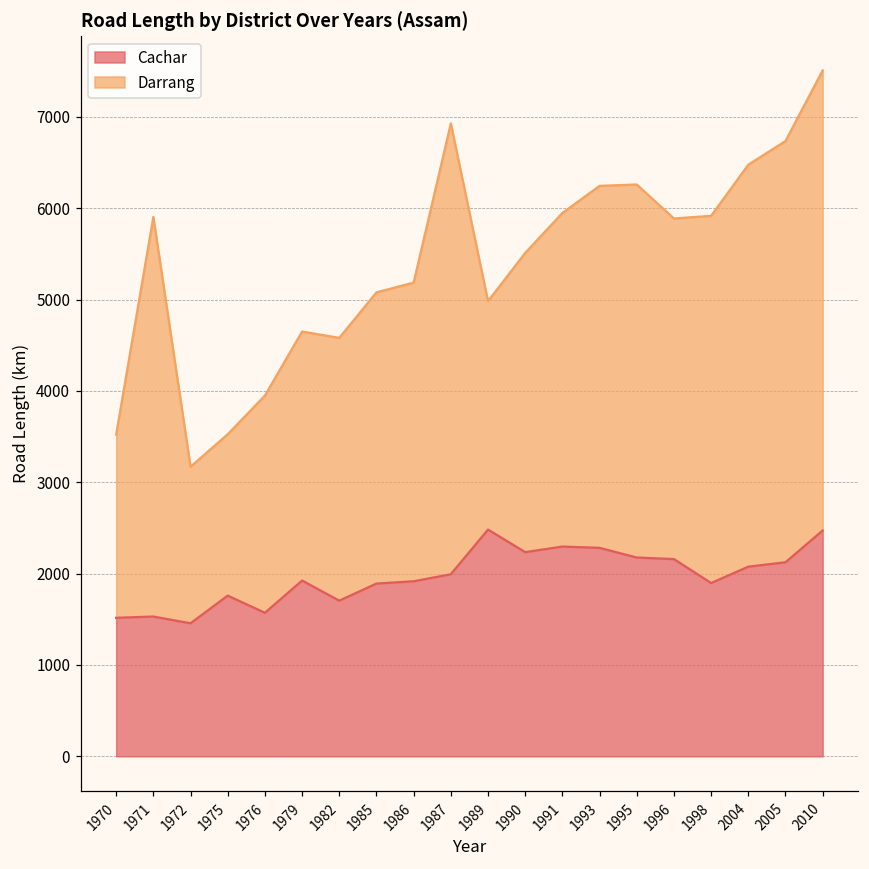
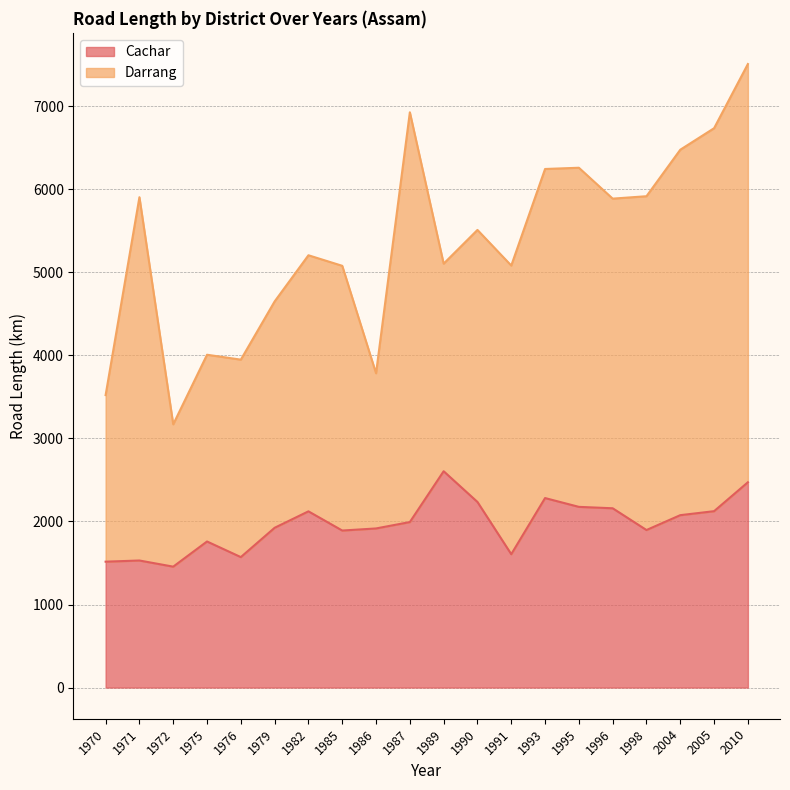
Darrang, 1975: 1800 -> 2200
Cachar, 1982: 1700 -> 2100
Darrang, 1982: 2900 -> 3100
Darrang, 1986: 3300 -> 1900
Cachar, 1989: 2500 -> 2600
Cachar, 1991: 2300 -> 1600
Darrang, 1991: 3700 -> 3500
